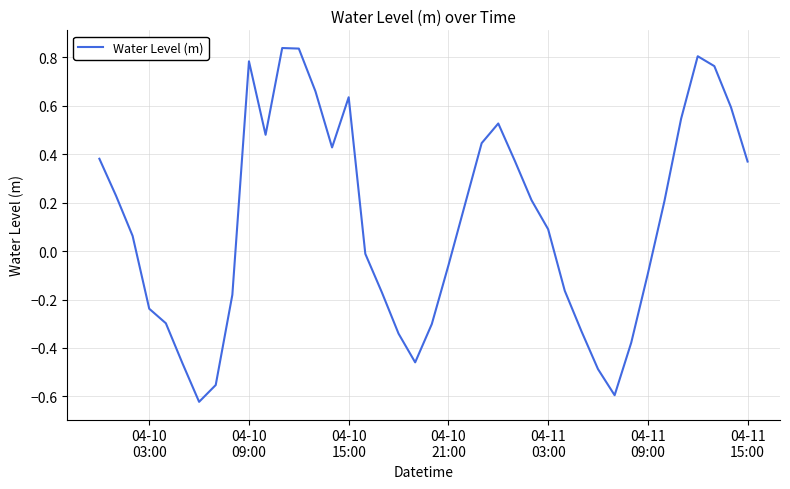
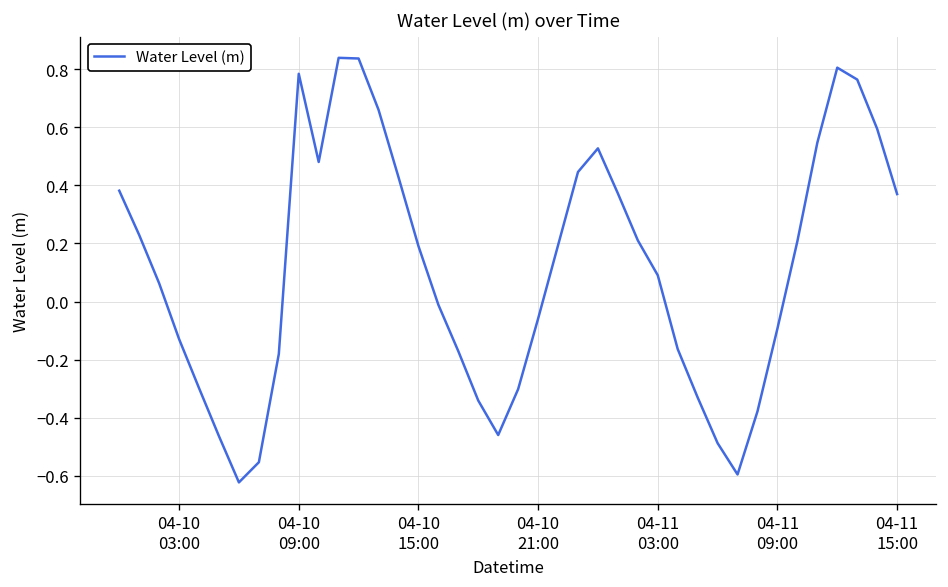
04-10 03:00: -0.24 -> -0.13
04-10 15:00: 0.64 -> 0.19
